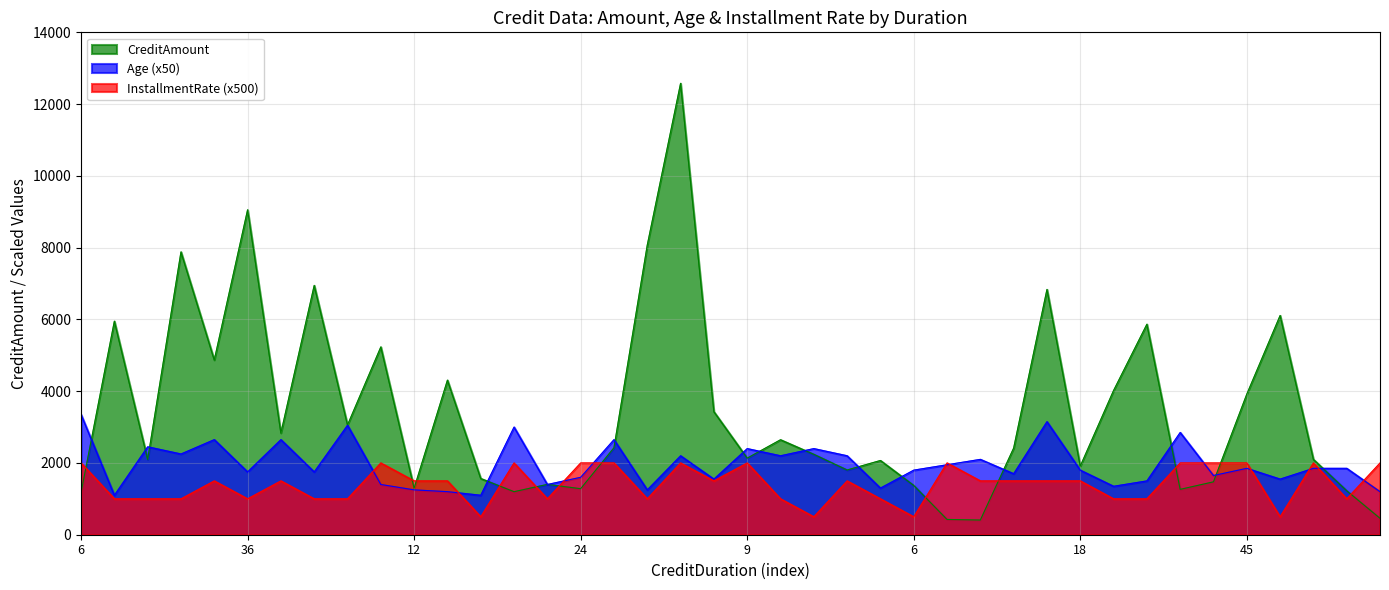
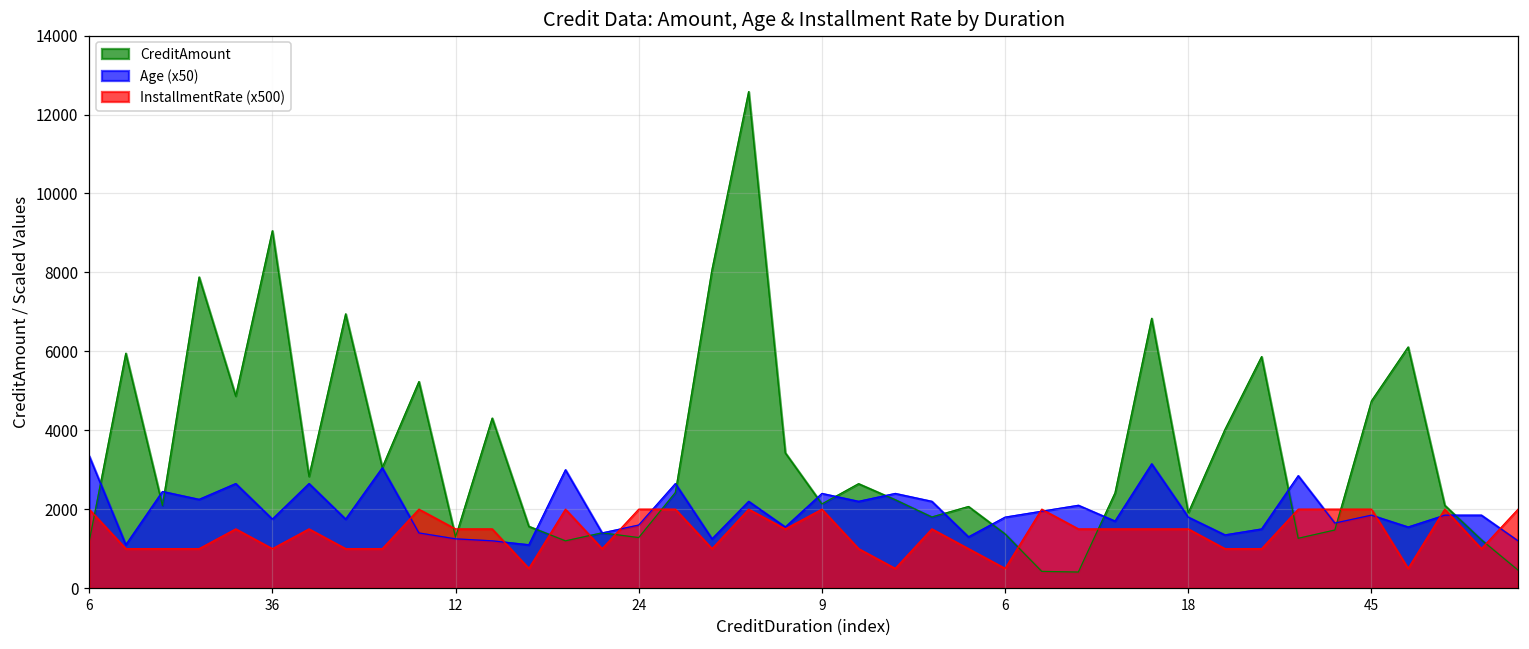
CreditAmount, 45: 3900 -> 4700
